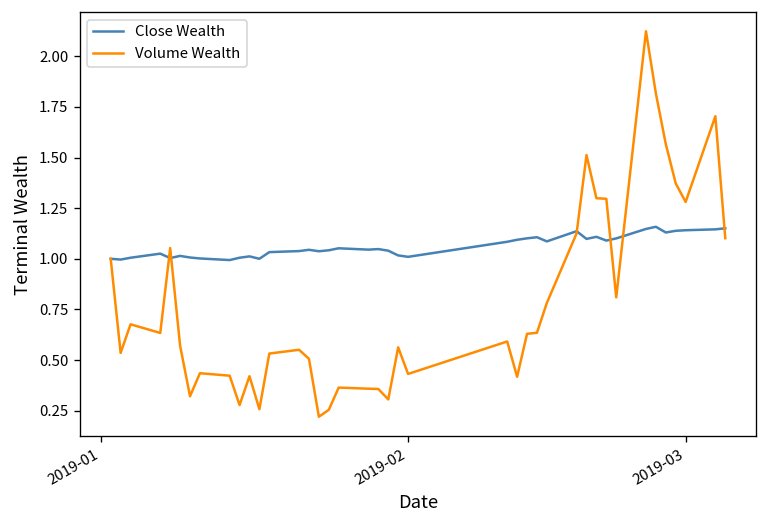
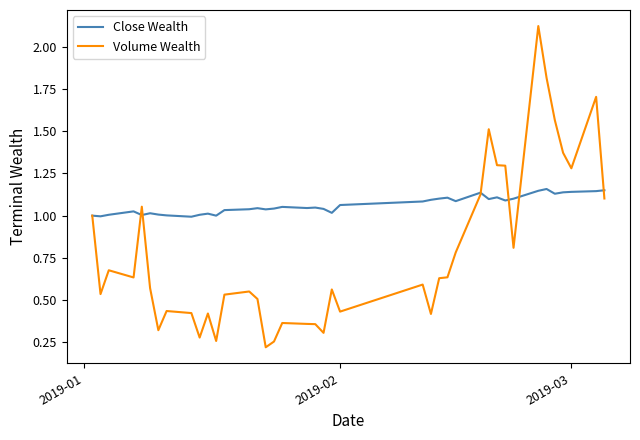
Close Wealth, 2019-02: 1.01 -> 1.06
